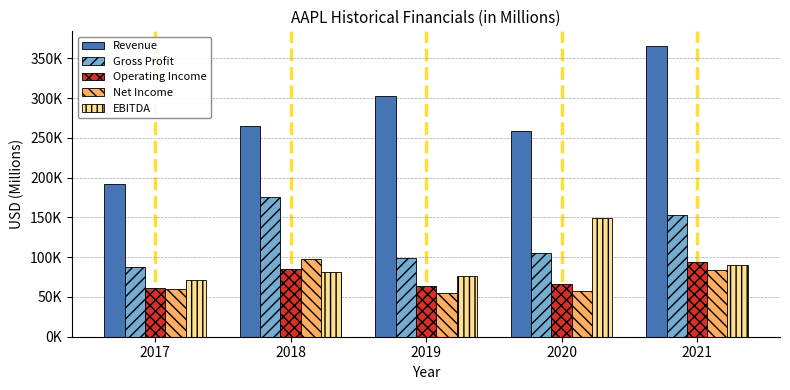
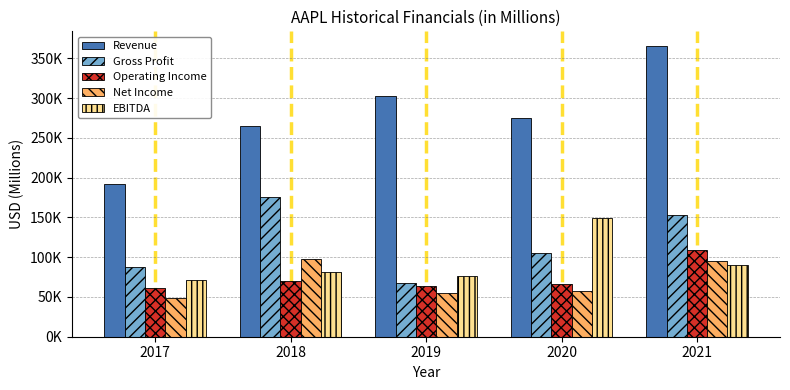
Net Income, 2017: 60000 -> 50000
Operating Income, 2018: 90000 -> 70000
Gross Profit, 2019: 100000 -> 70000
Revenue, 2020: 260000 -> 270000
Operating Income, 2021: 90000 -> 110000
Net Income, 2021: 80000 -> 90000
